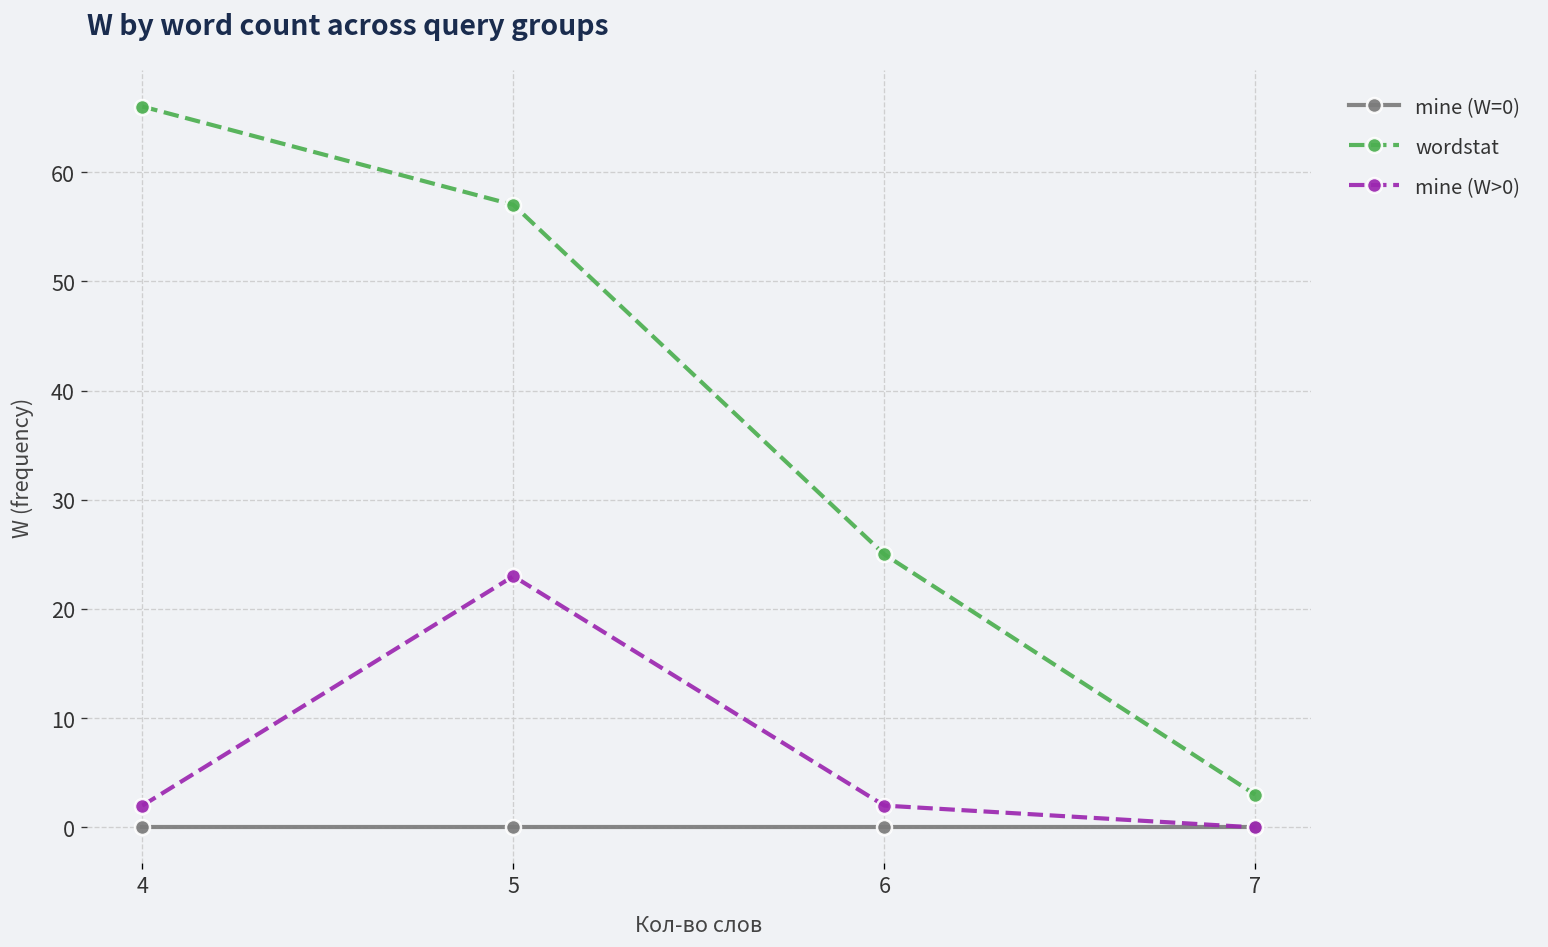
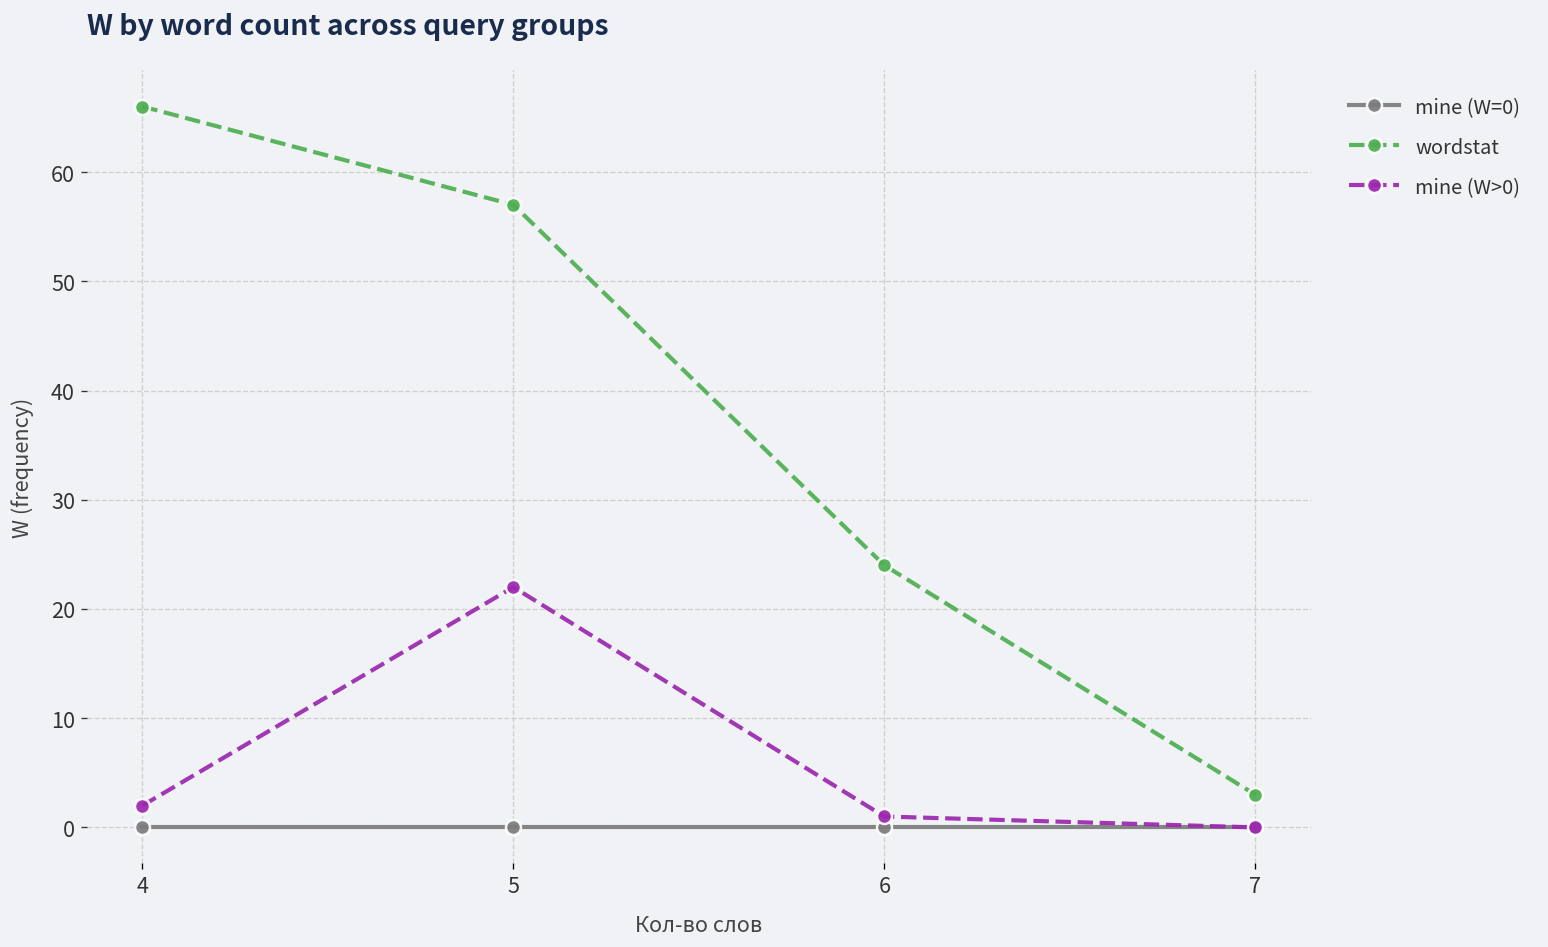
mine (W>0), 5: 23 -> 22
wordstat, 6: 25 -> 24
mine (W>0), 6: 2 -> 1
